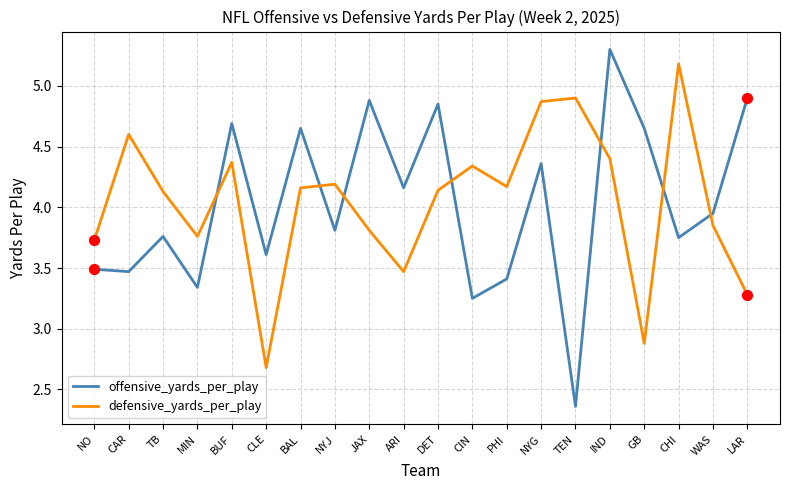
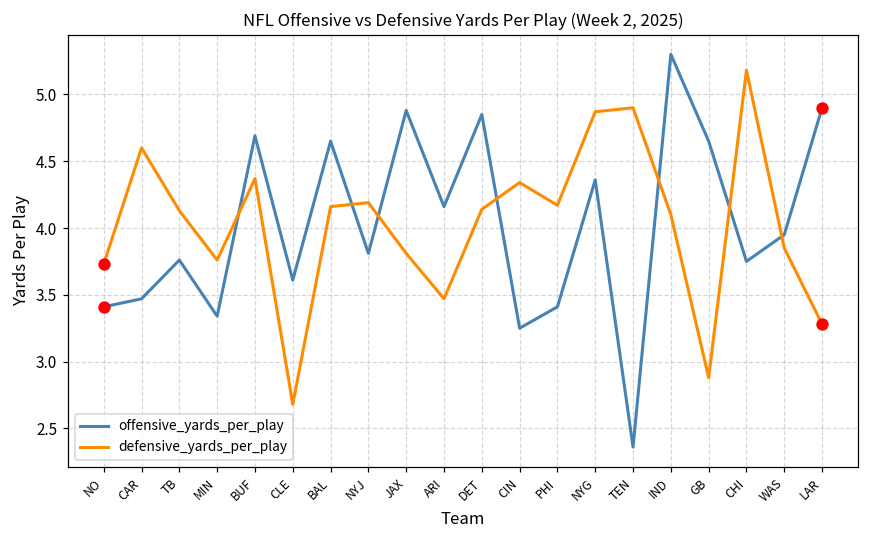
offensive_yards_per_play, NO: 3.49 -> 3.41
defensive_yards_per_play, IND: 4.4 -> 4.1
